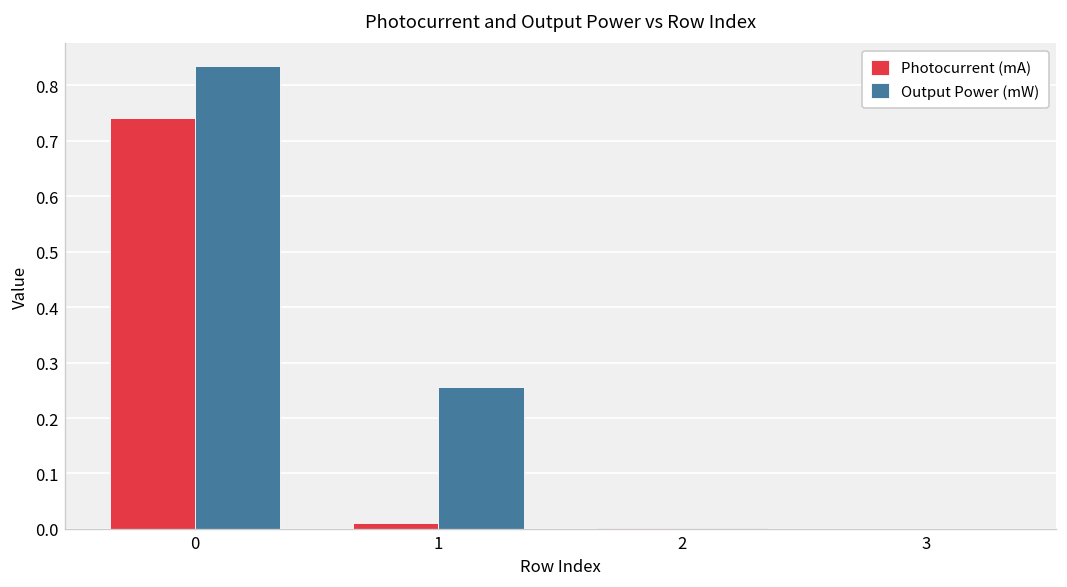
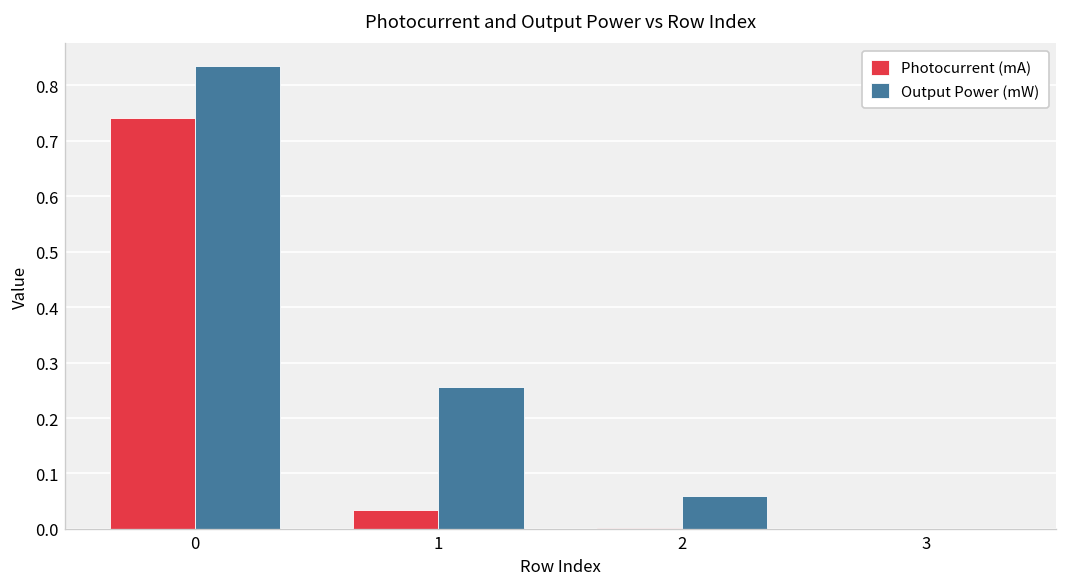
Photocurrent (mA), 1: 0.01 -> 0.03
Output Power (mW), 2: 0.00 -> 0.06
